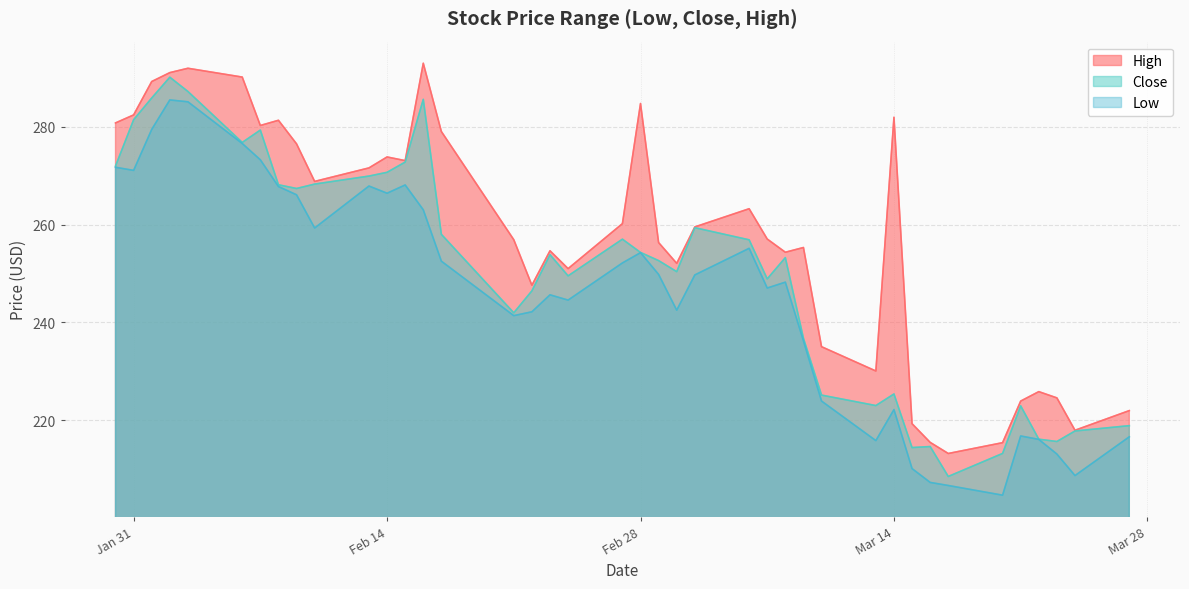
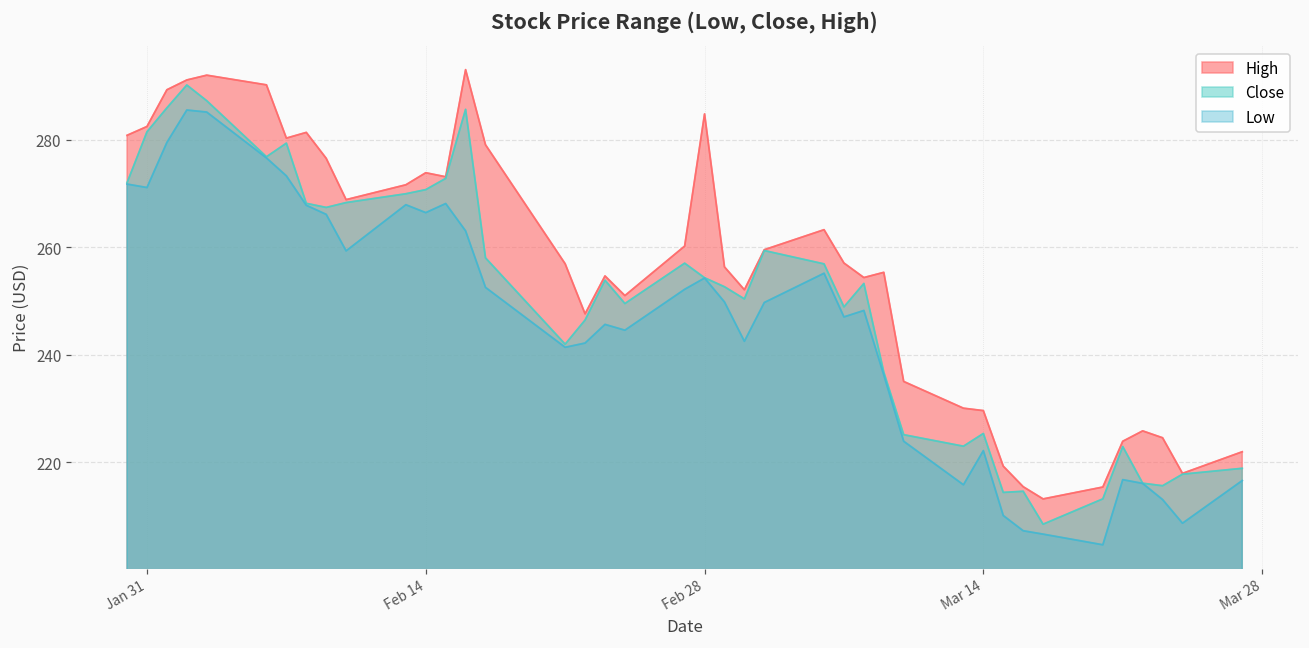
High, Mar 14: 282 -> 230
